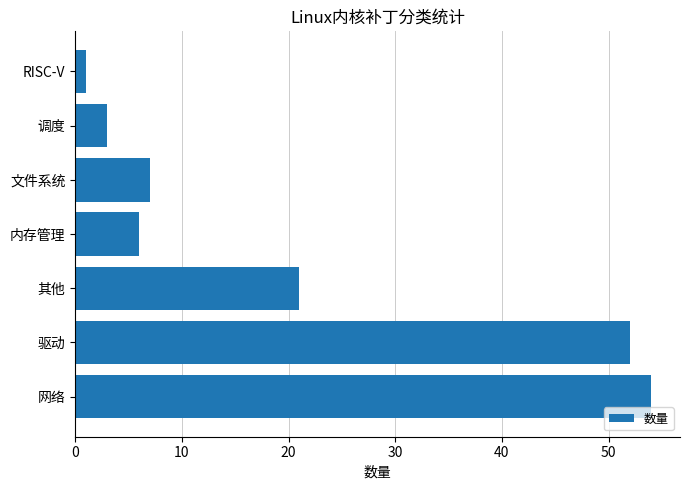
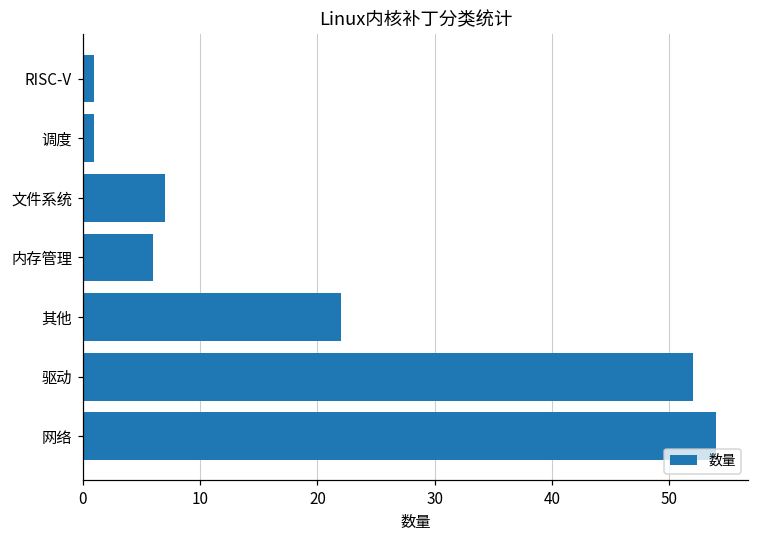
调度: 3 -> 1
其他: 21 -> 22
